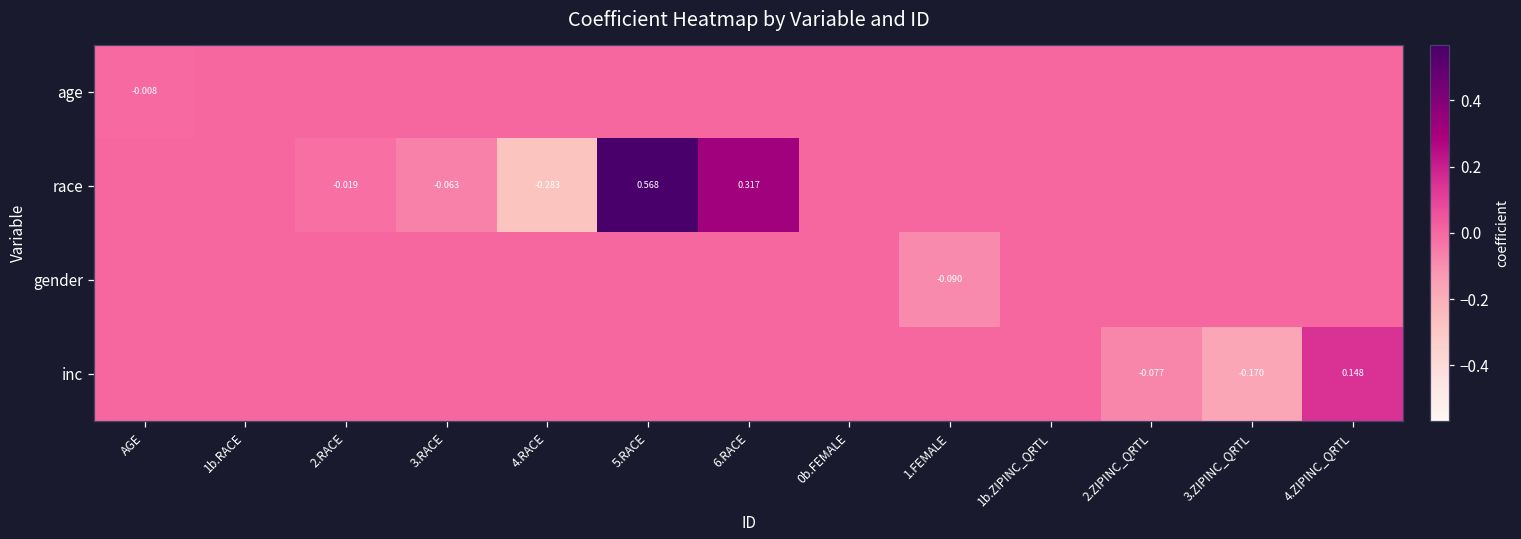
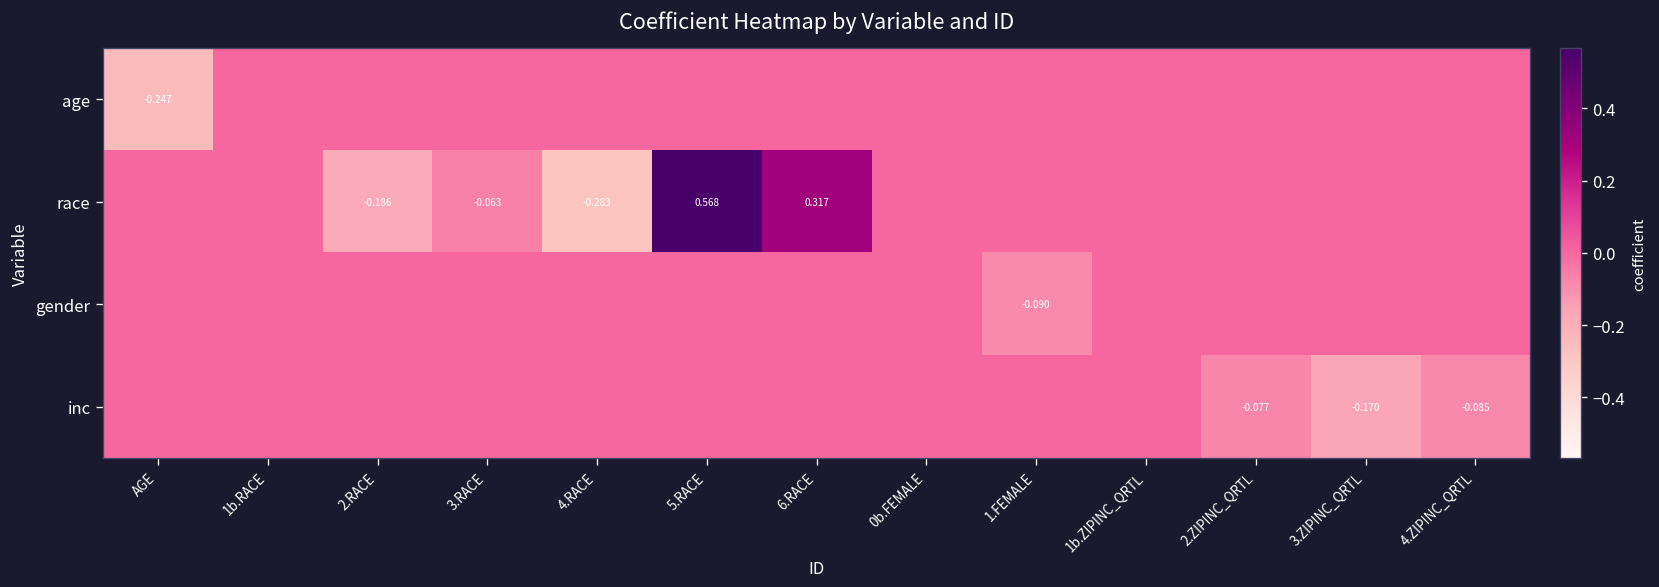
age, AGE: -0.008 -> -0.247
race, 2.RACE: -0.019 -> -0.186
inc, 4.ZIPINC_QRTL: 0.148 -> -0.085
